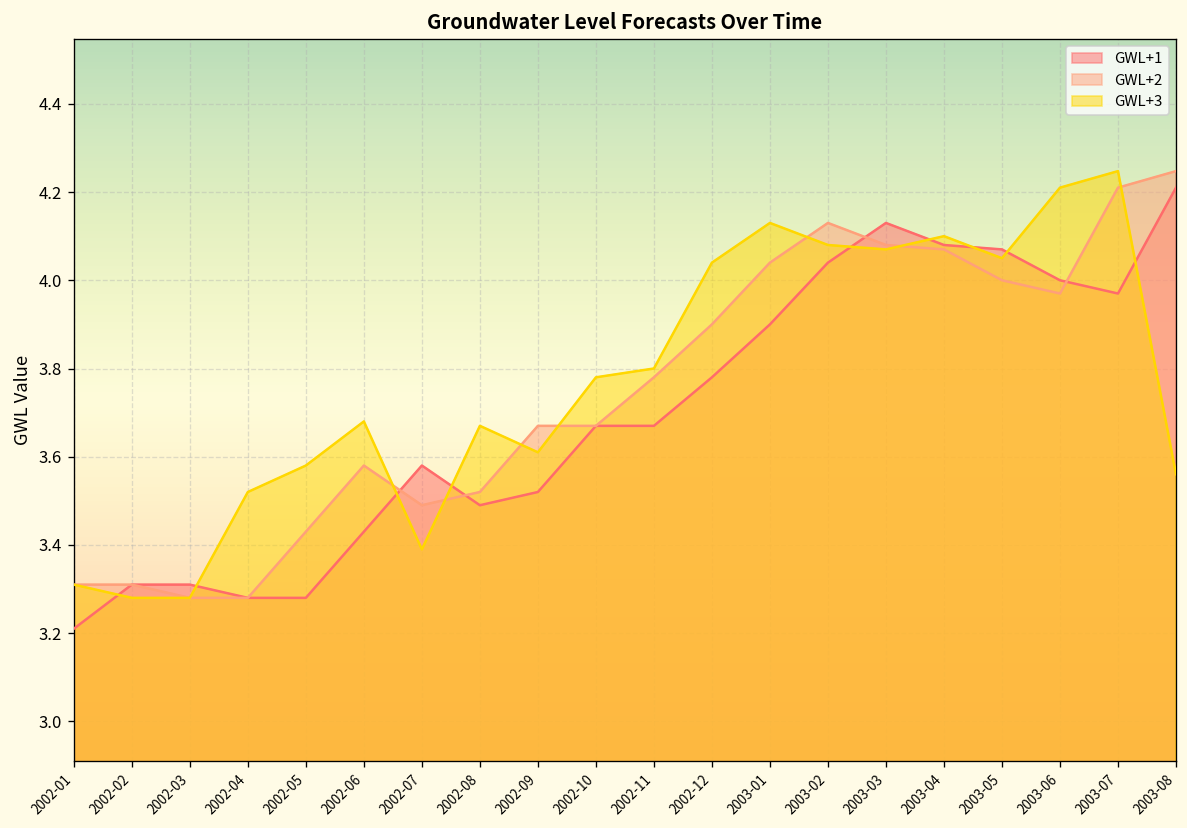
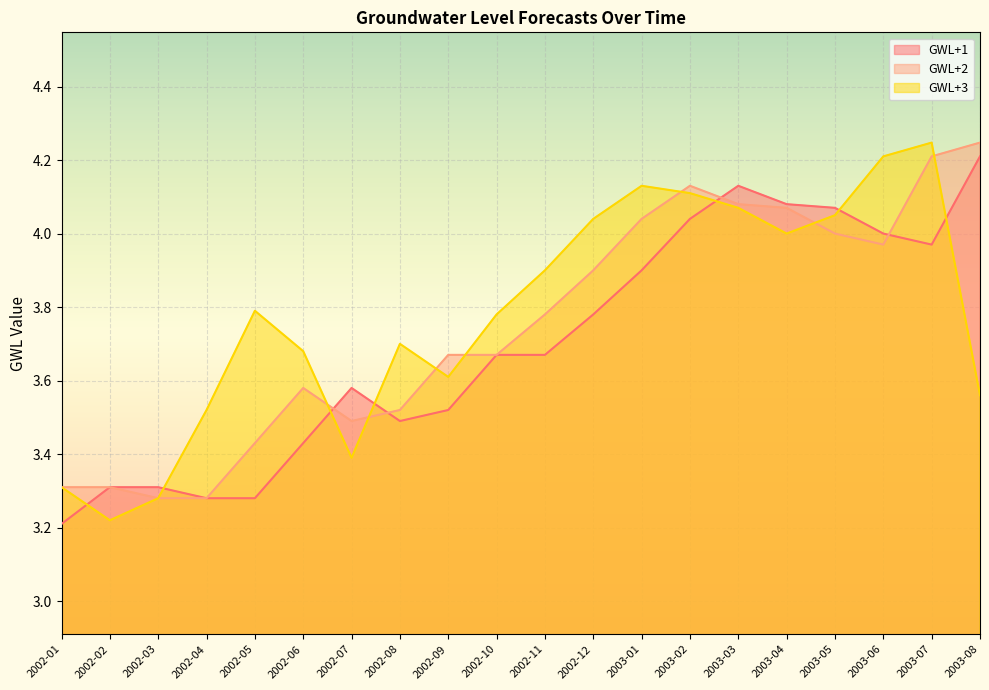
GWL+3, 2002-02: 3.28 -> 3.22
GWL+3, 2002-05: 3.58 -> 3.79
GWL+3, 2002-08: 3.67 -> 3.70
GWL+3, 2002-11: 3.8 -> 3.9
GWL+3, 2003-02: 4.08 -> 4.11
GWL+3, 2003-04: 4.1 -> 4.0
